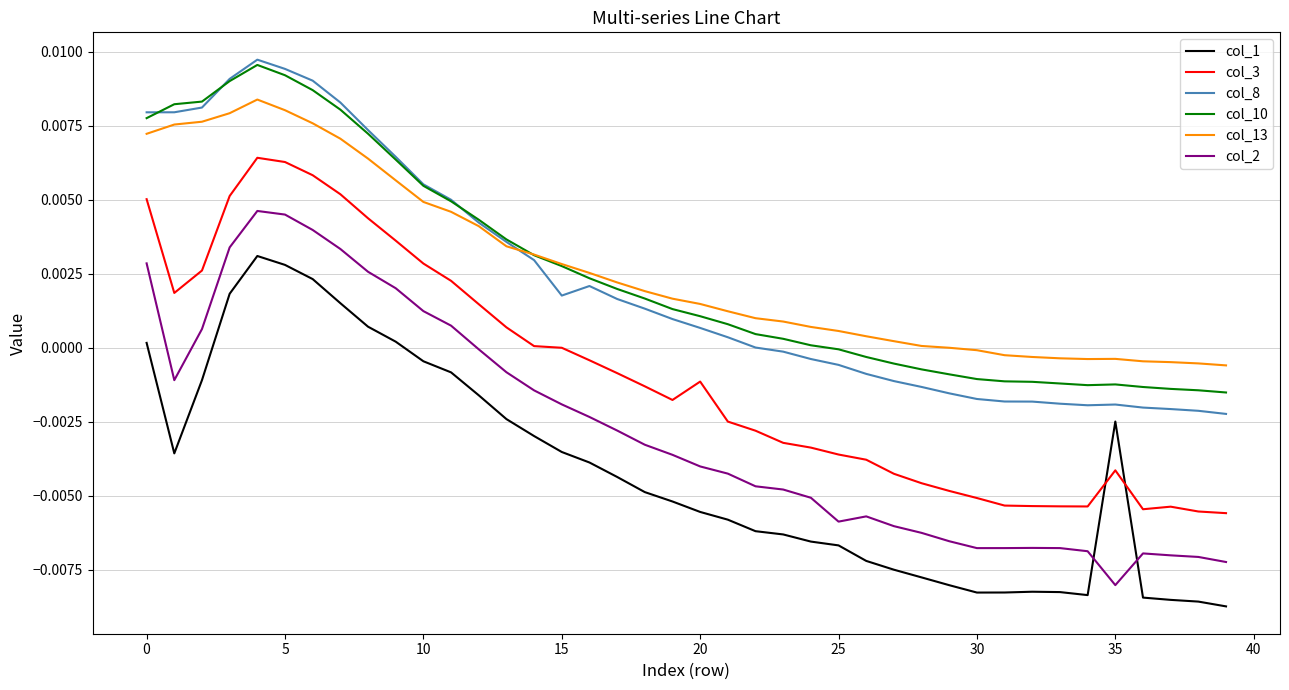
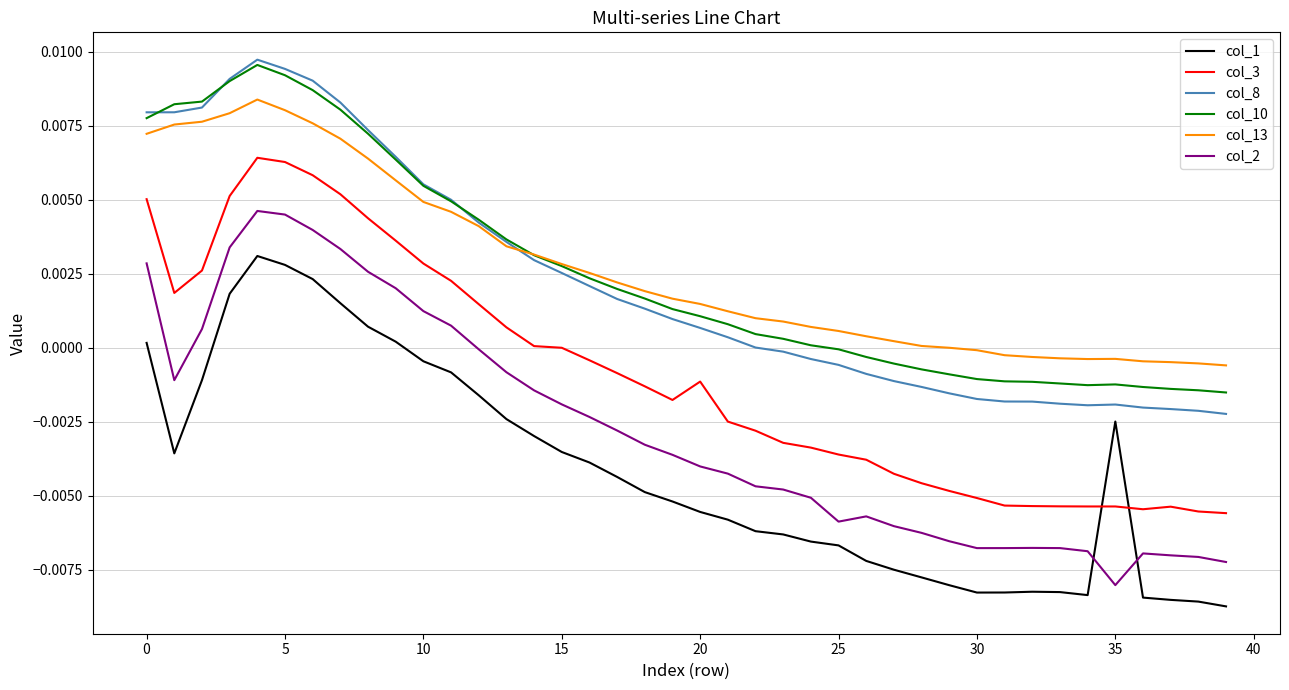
col_8, 15: 0.0018 -> 0.0025
col_3, 35: -0.0041 -> -0.0054
